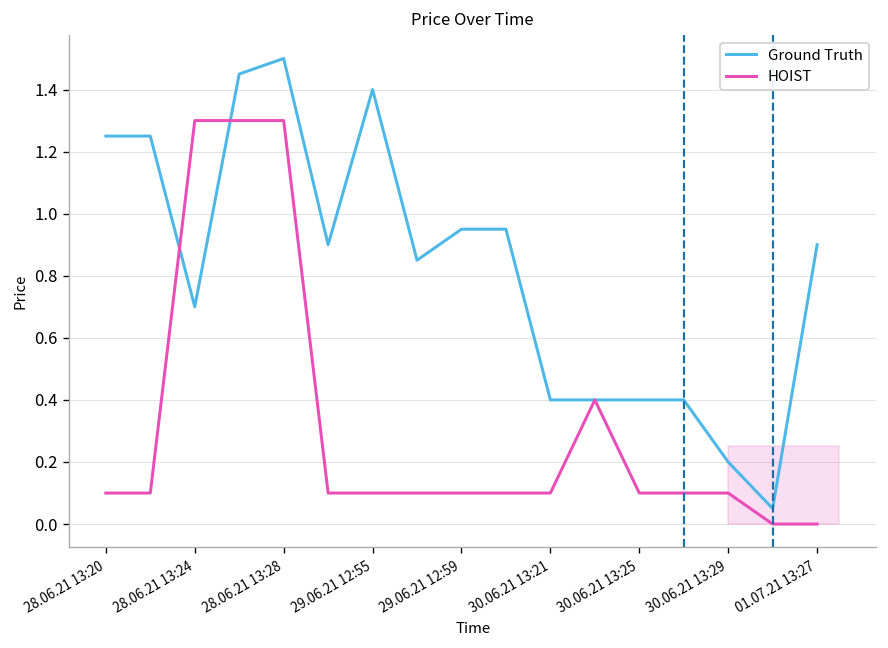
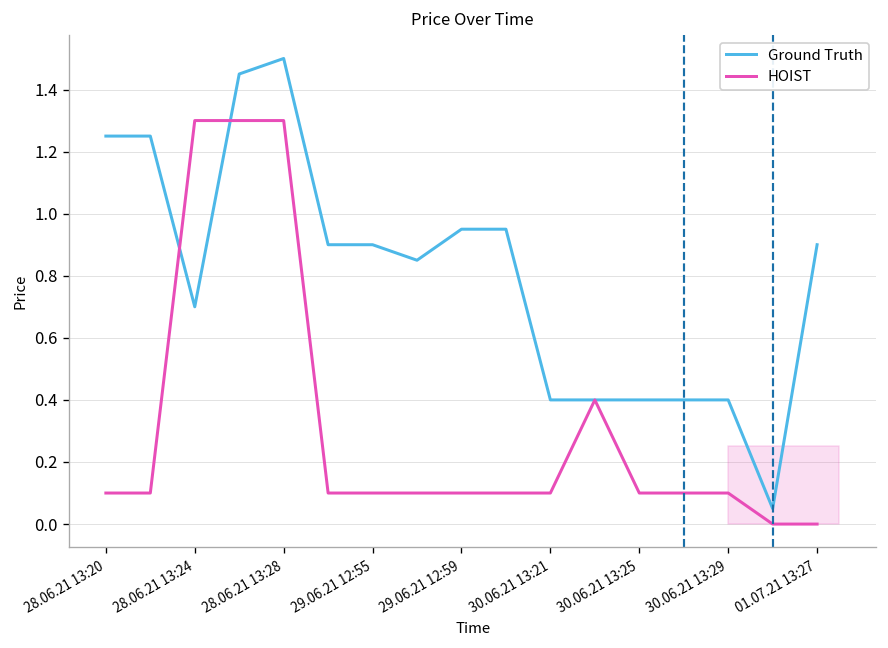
Ground Truth, 29.06.21 12:55: 1.4 -> 0.9
Ground Truth, 30.06.21 13:29: 0.2 -> 0.4
